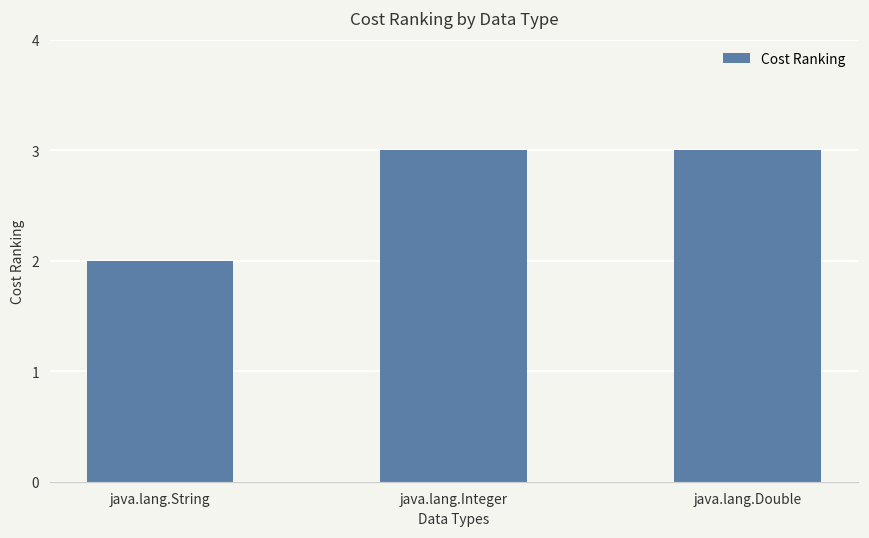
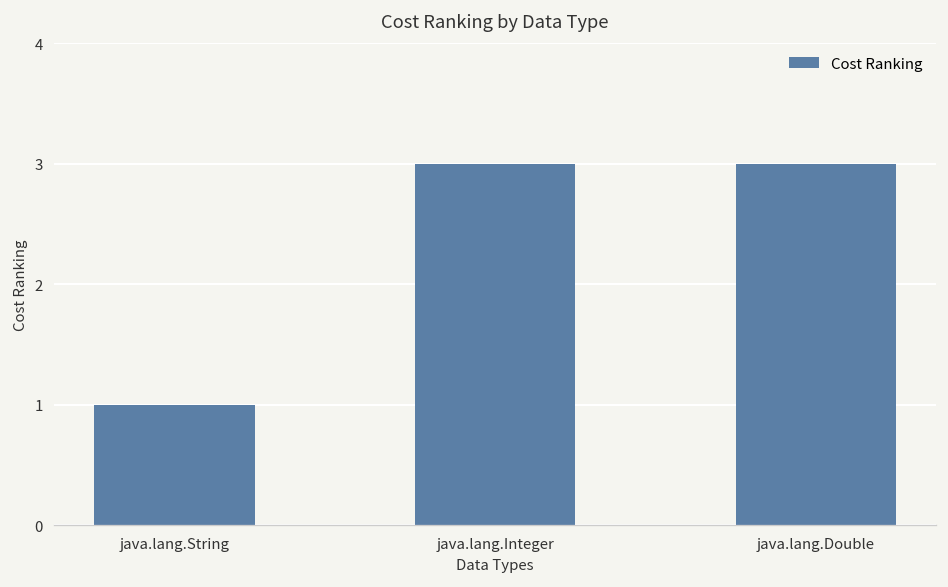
java.lang.String: 2 -> 1
